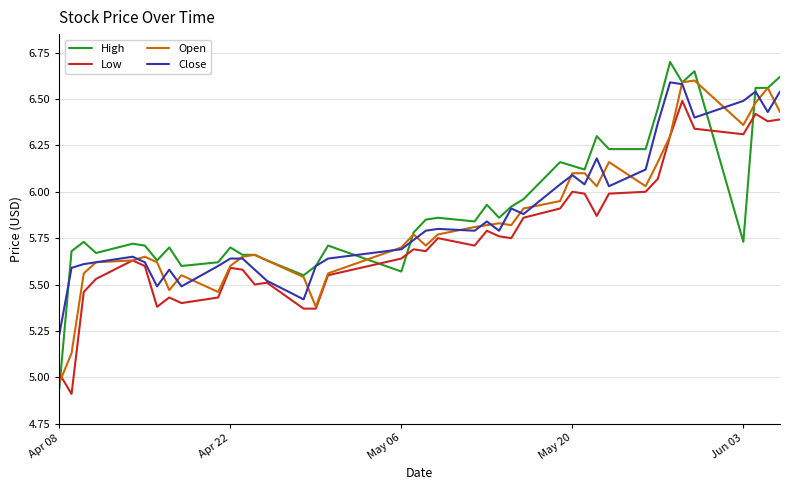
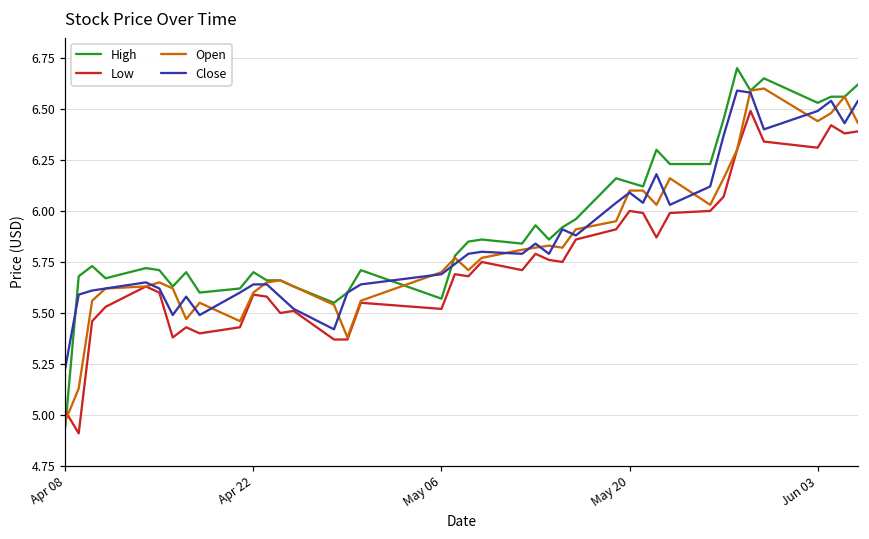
Low, May 06: 5.64 -> 5.52
High, Jun 03: 5.73 -> 6.53
Open, Jun 03: 6.36 -> 6.44
